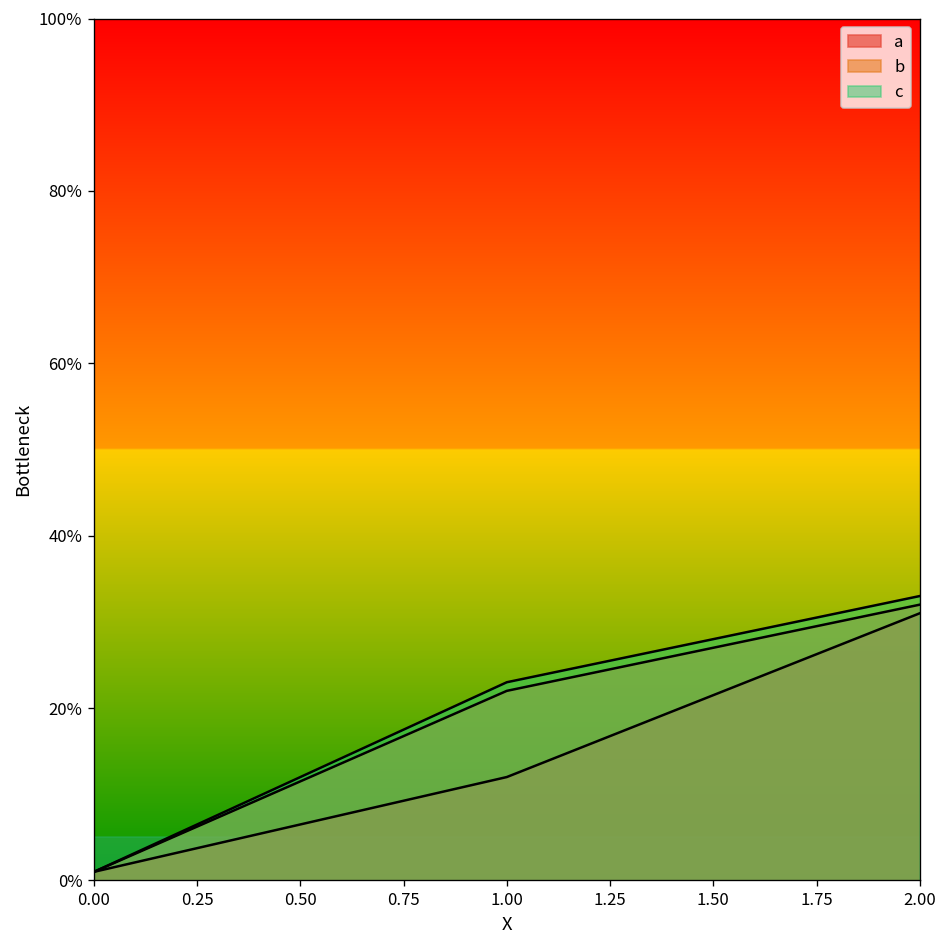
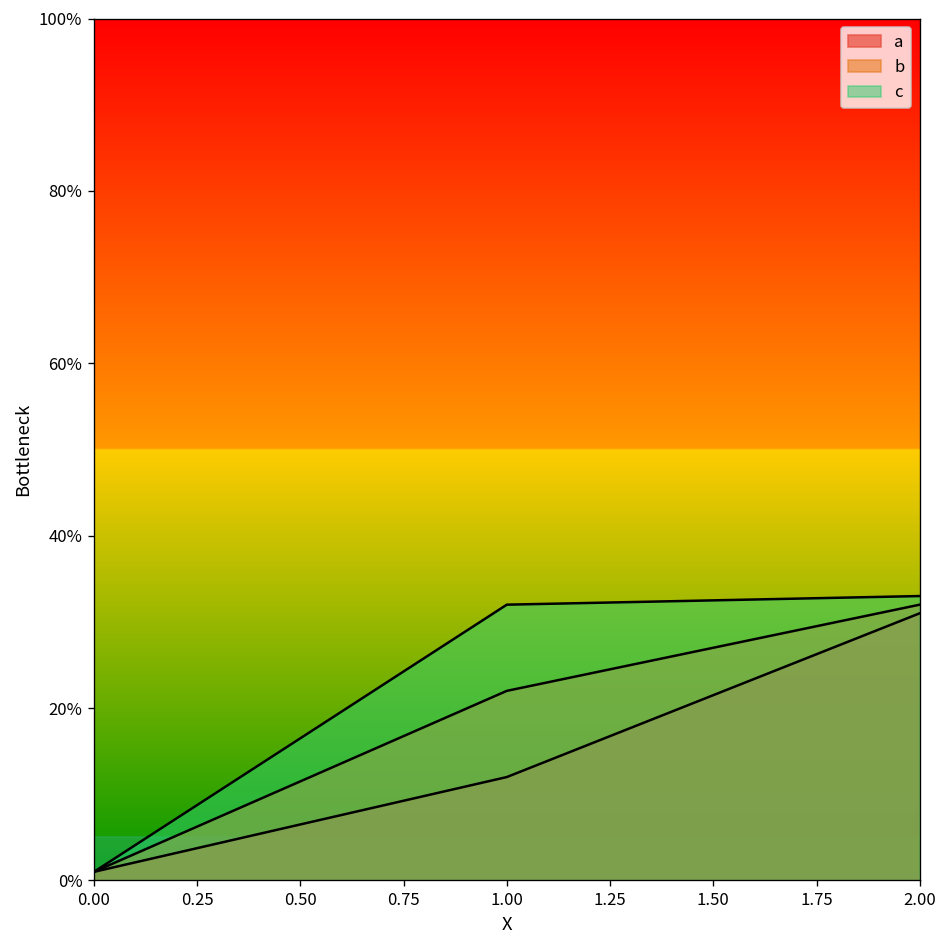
c, 1.00: 23% -> 32%
